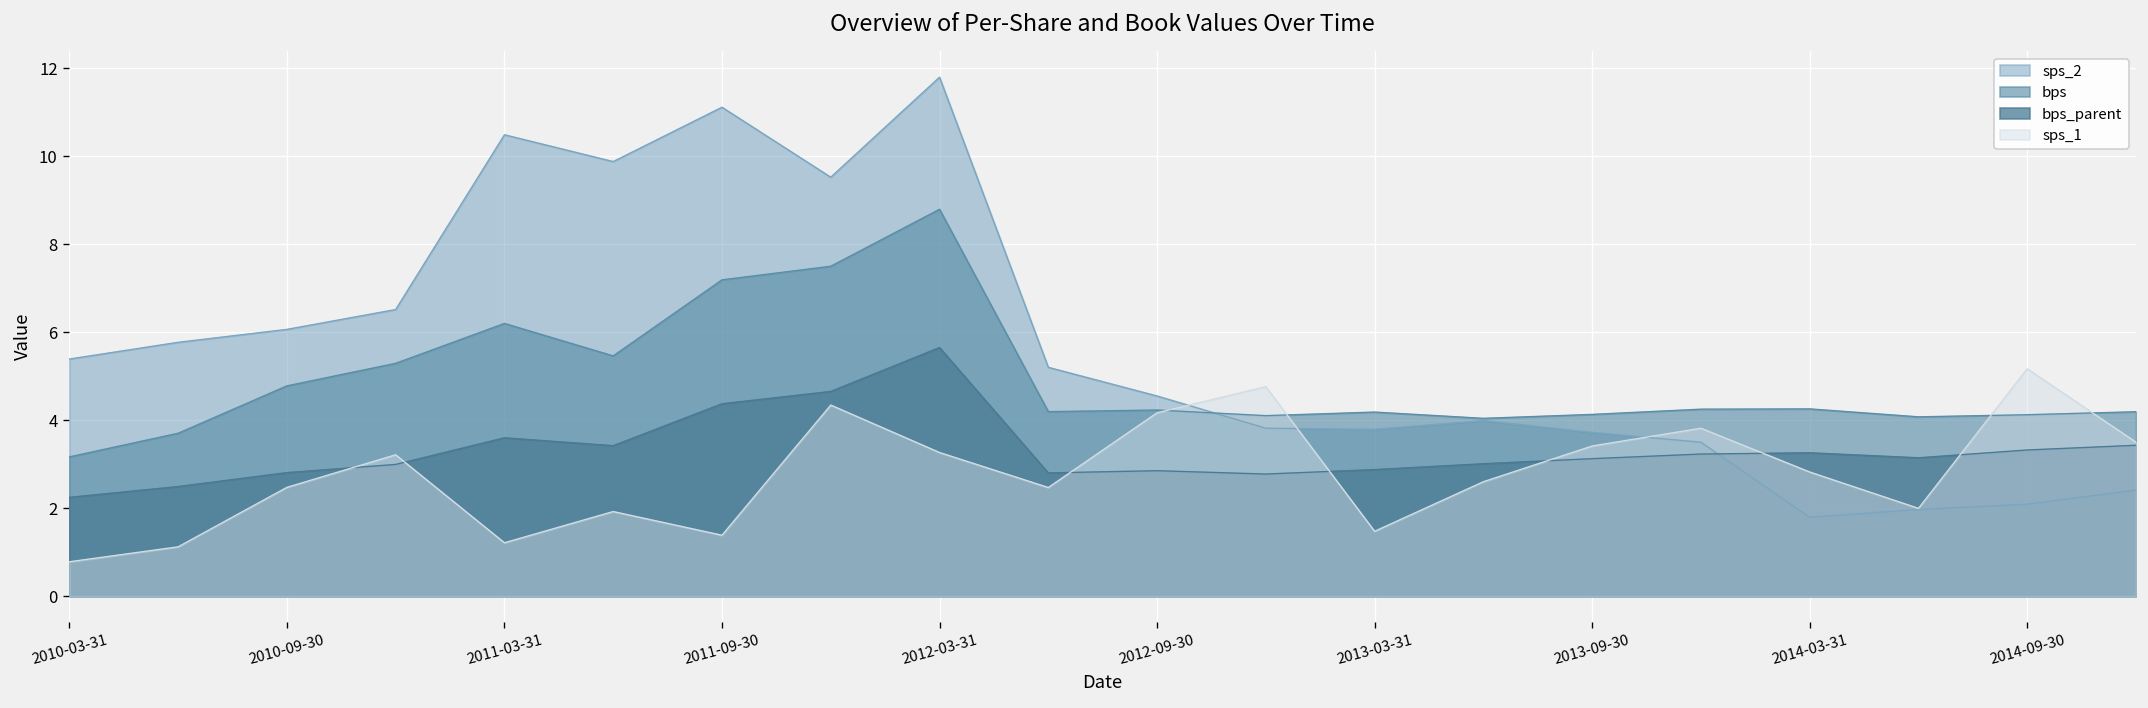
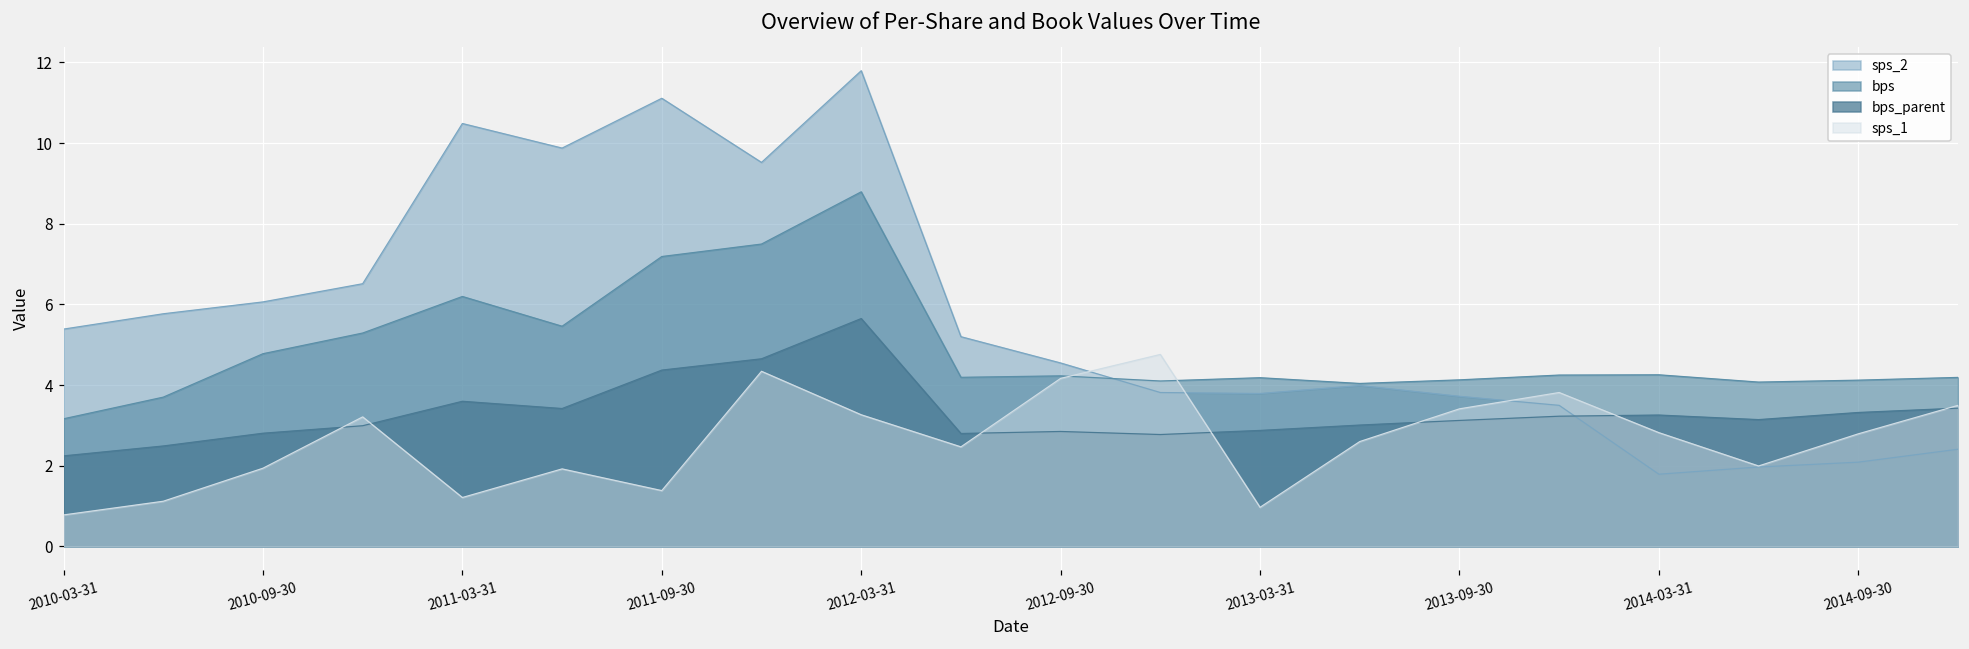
sps_1, 2010-09-30: 2.5 -> 1.9
sps_1, 2013-03-31: 1.5 -> 1.0
sps_1, 2014-09-30: 5.2 -> 2.8
